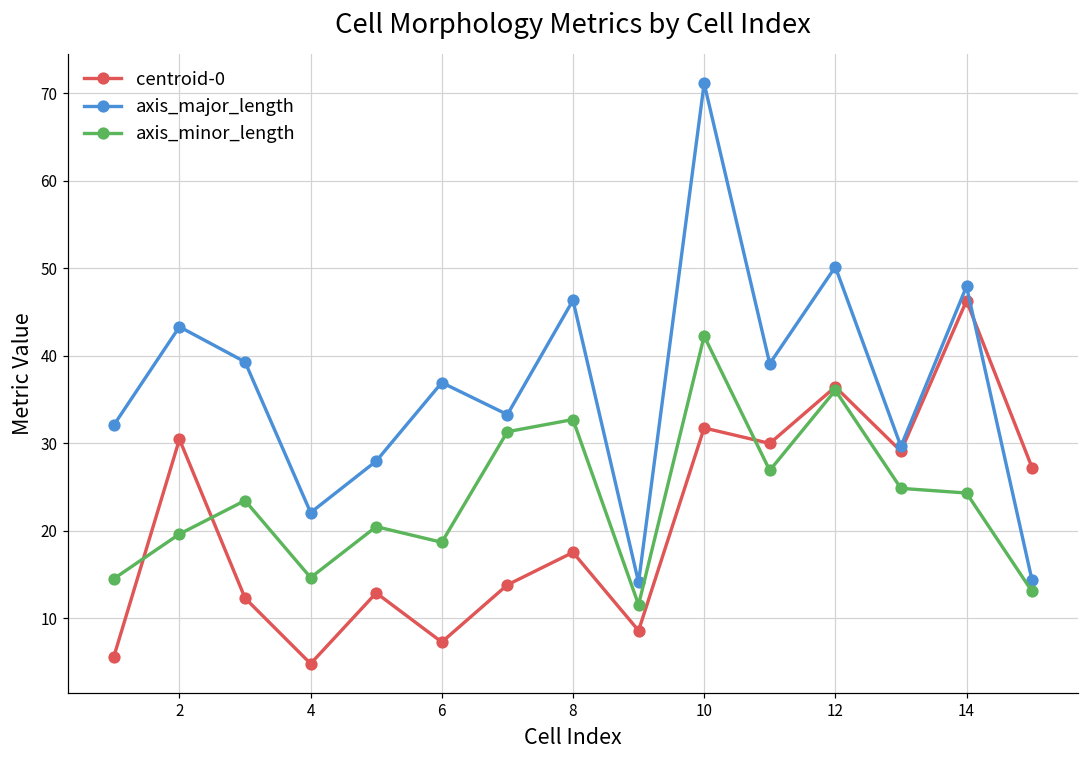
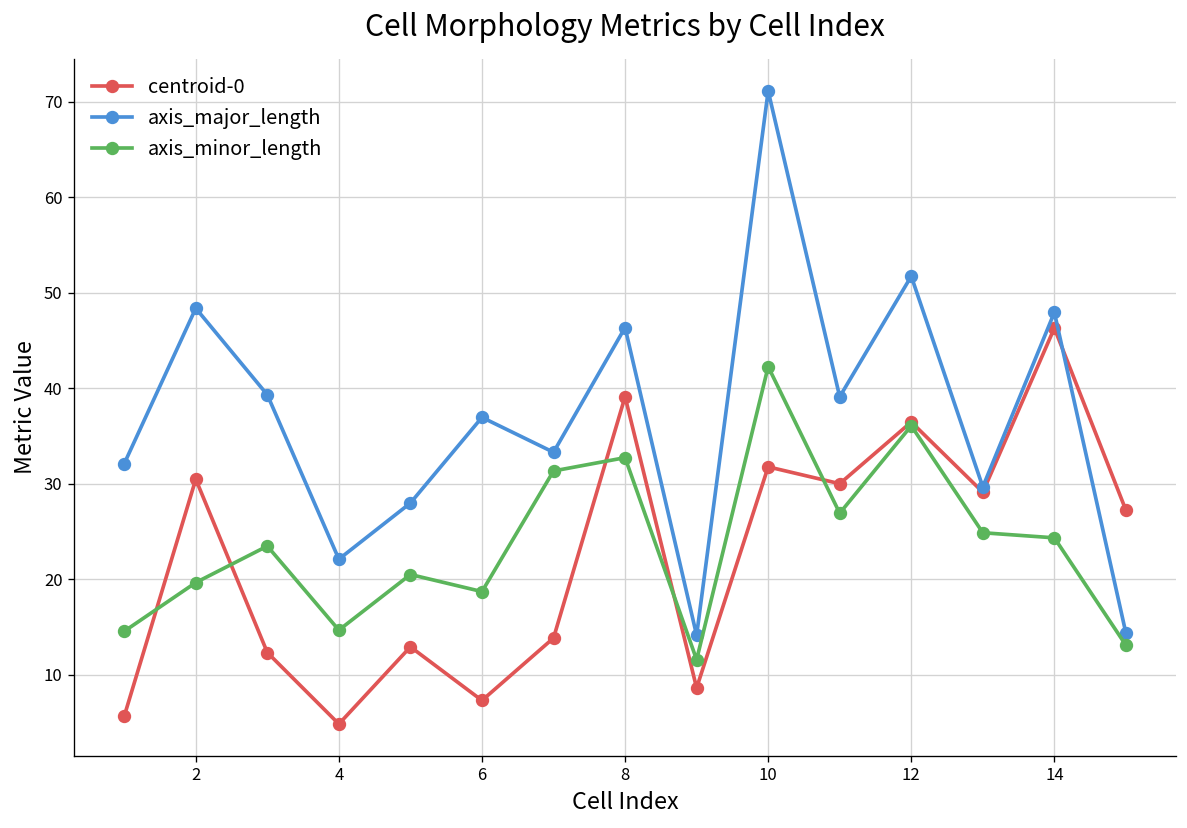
axis_major_length, 2: 43 -> 48
centroid-0, 8: 18 -> 39
axis_major_length, 12: 50 -> 52
